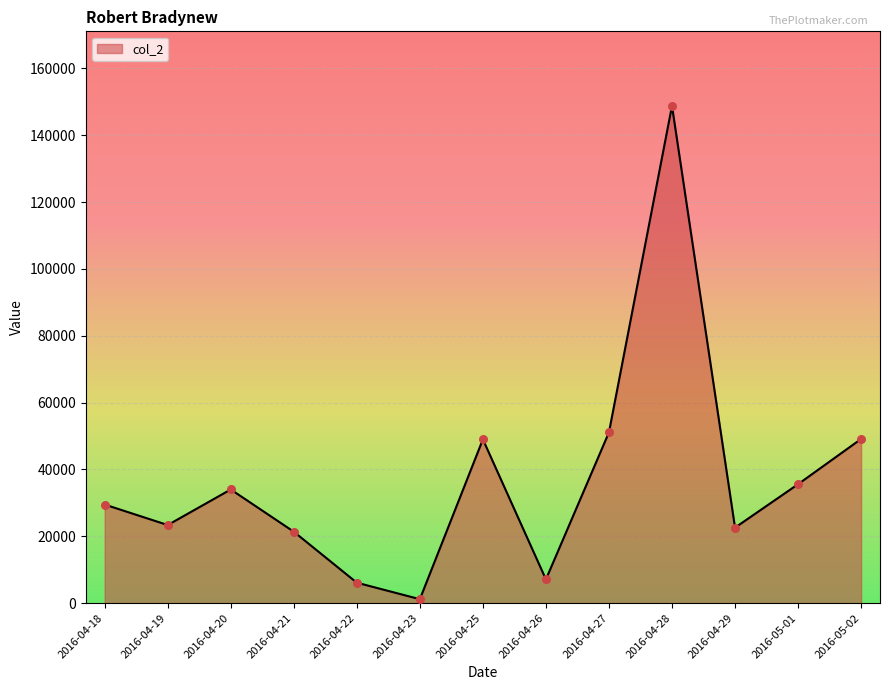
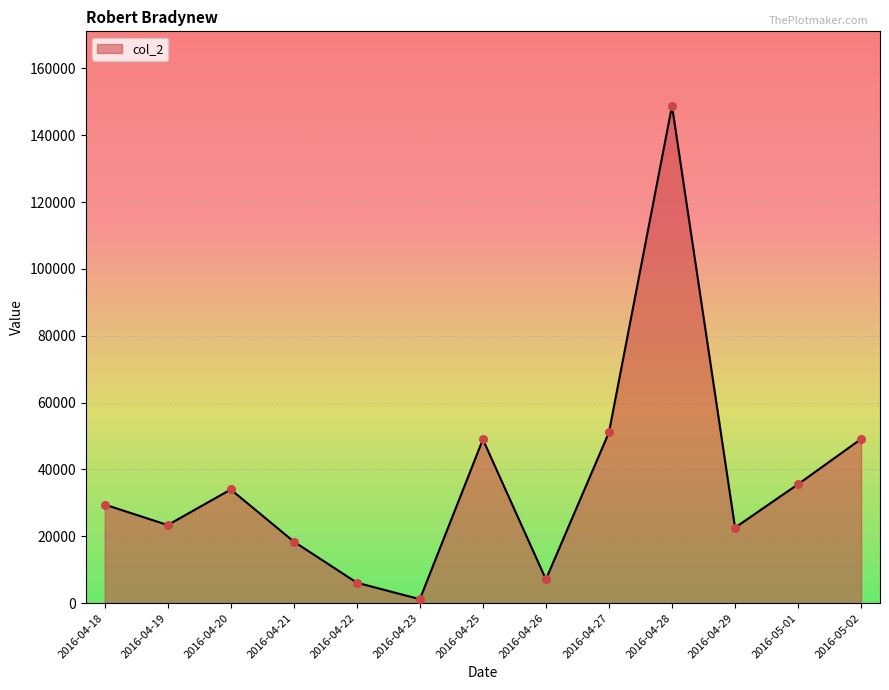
2016-04-21: 21000 -> 18000
